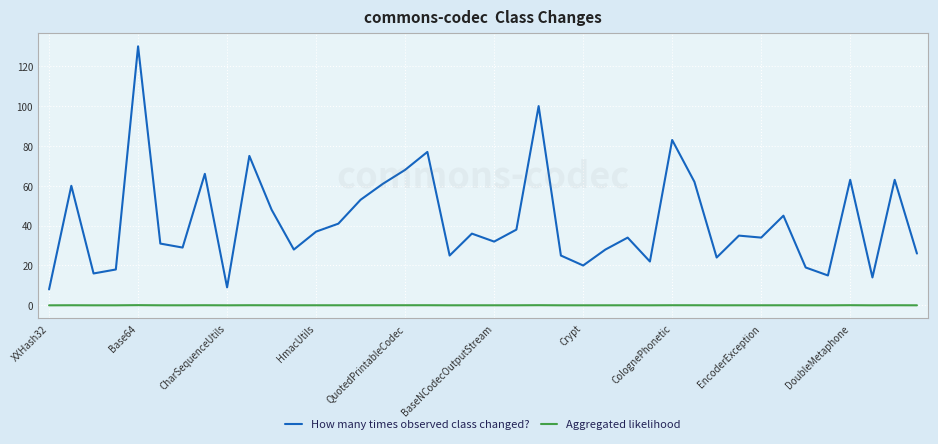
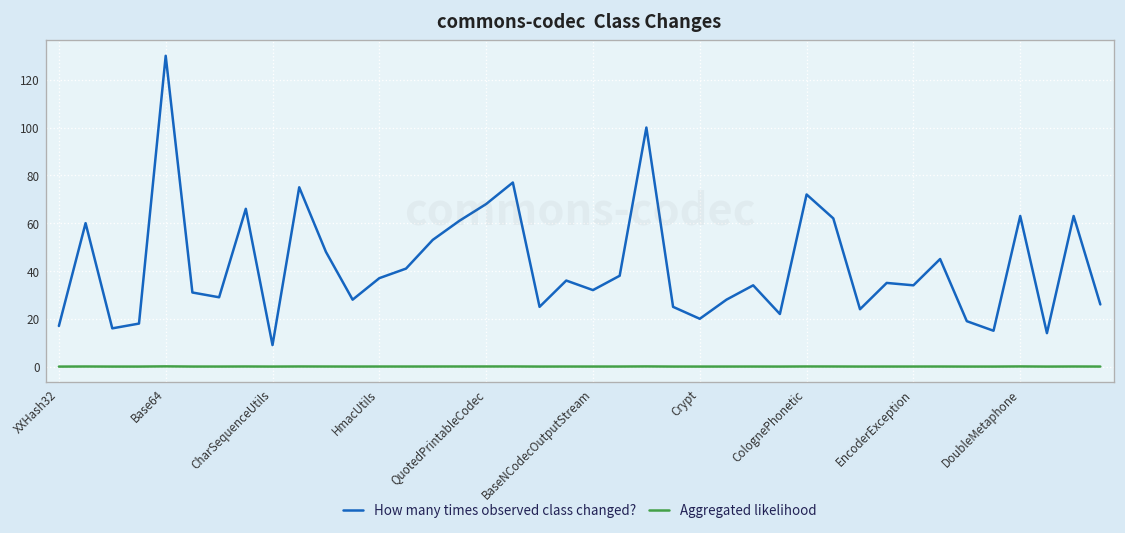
How many times observed class changed?, XXHash32: 8 -> 17
How many times observed class changed?, ColognePhonetic: 83 -> 72
